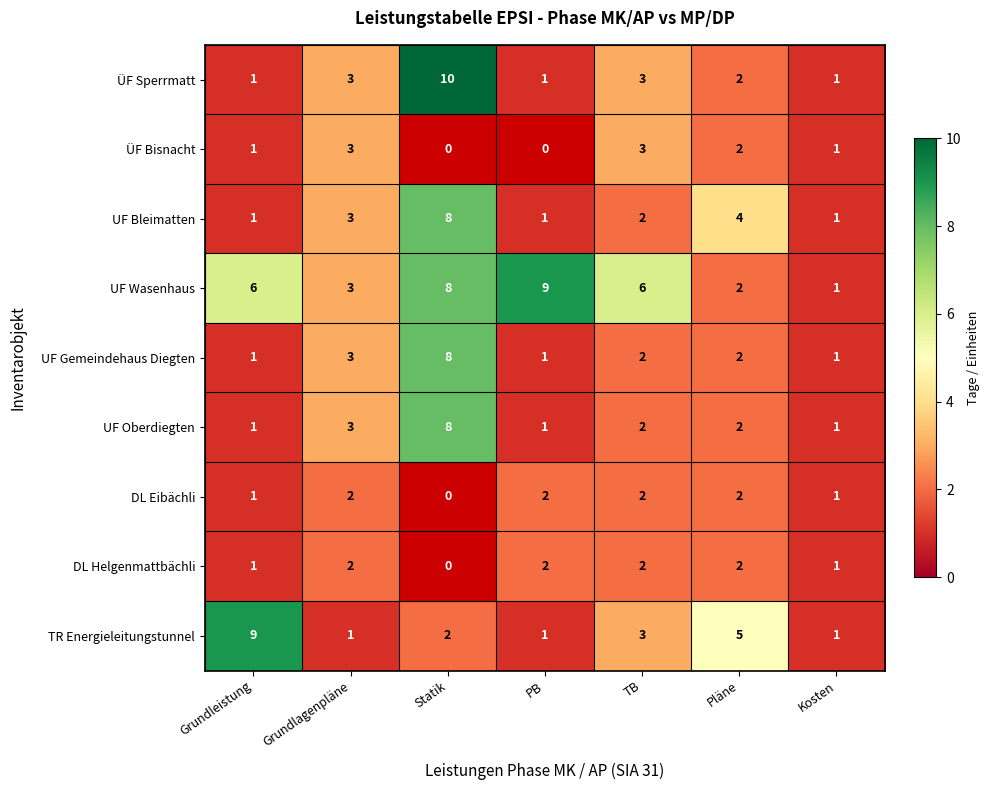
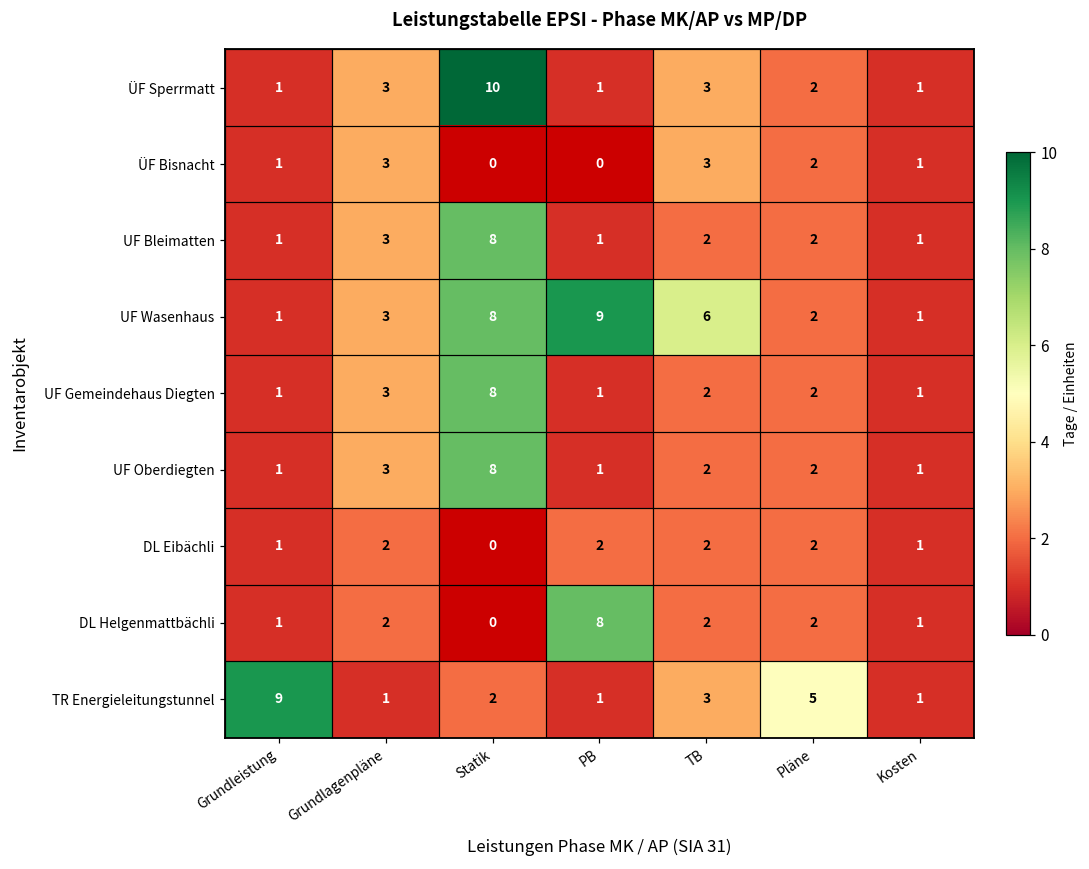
UF Bleimatten, Pläne: 4 -> 2
UF Wasenhaus, Grundleistung: 6 -> 1
DL Helgenmattbächli, PB: 2 -> 8
